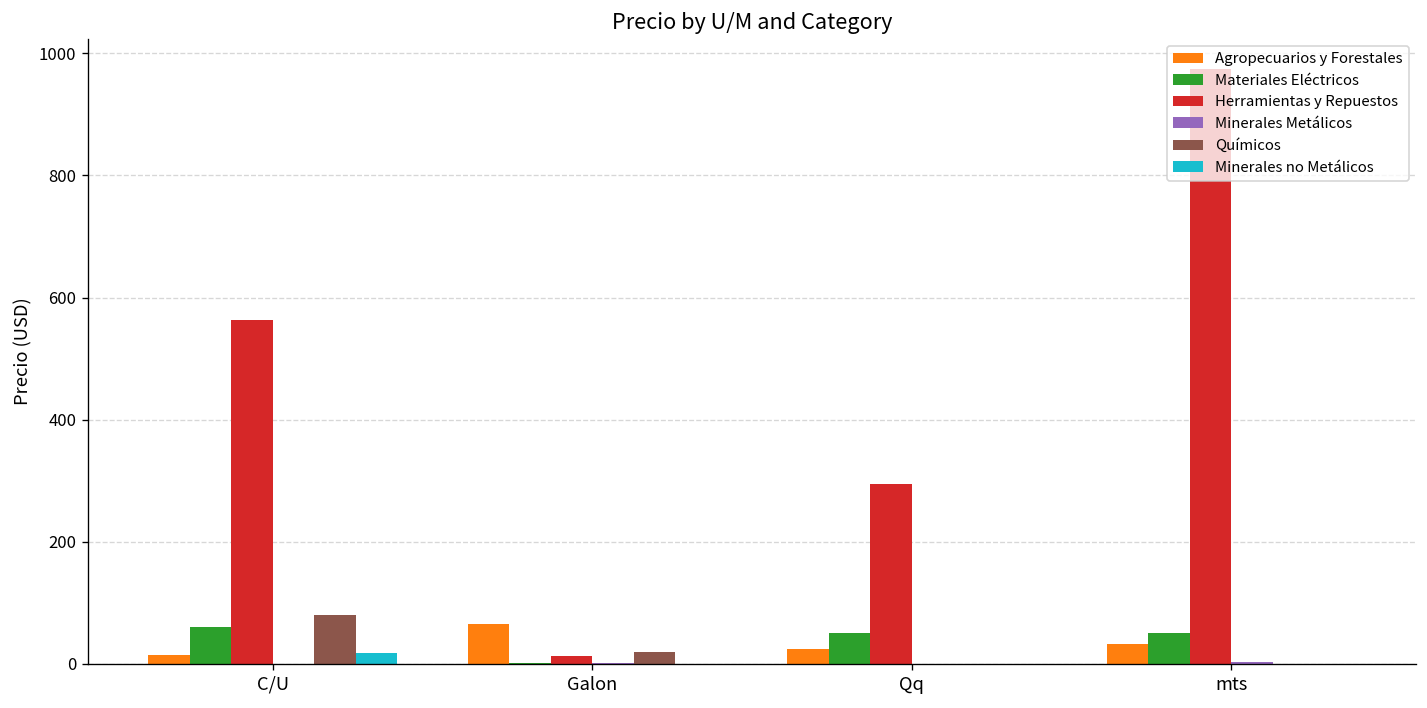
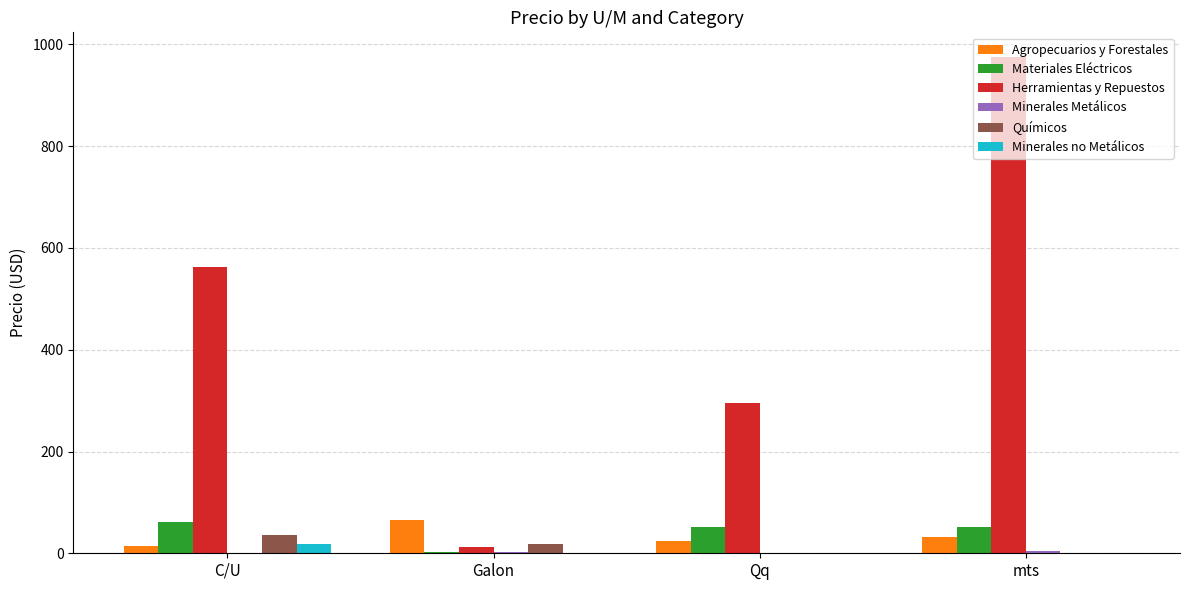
Químicos, C/U: 80 -> 40
